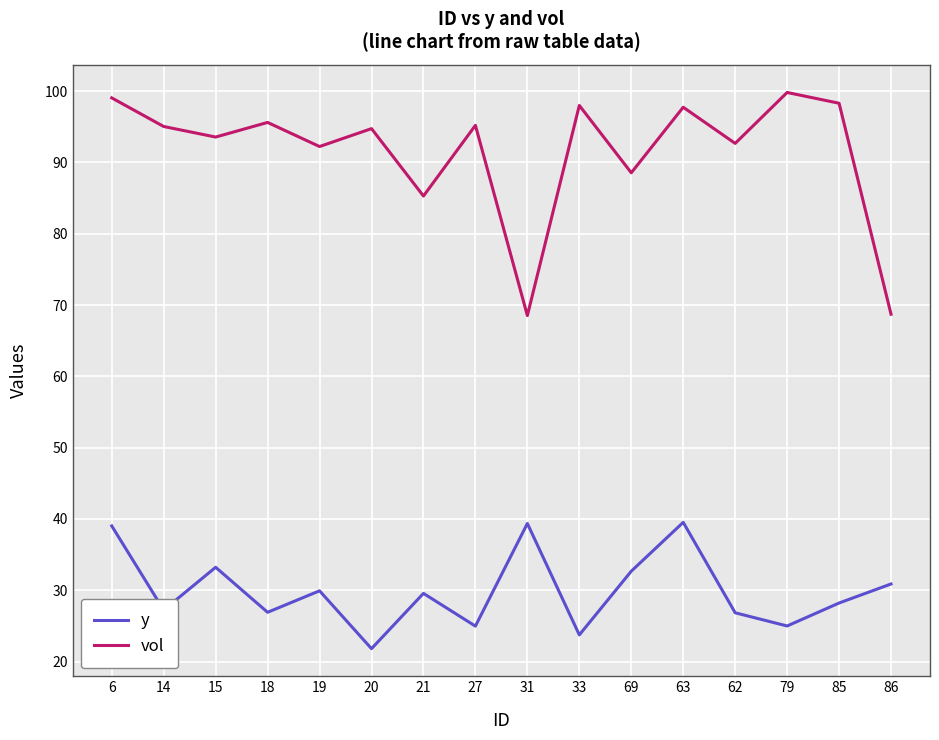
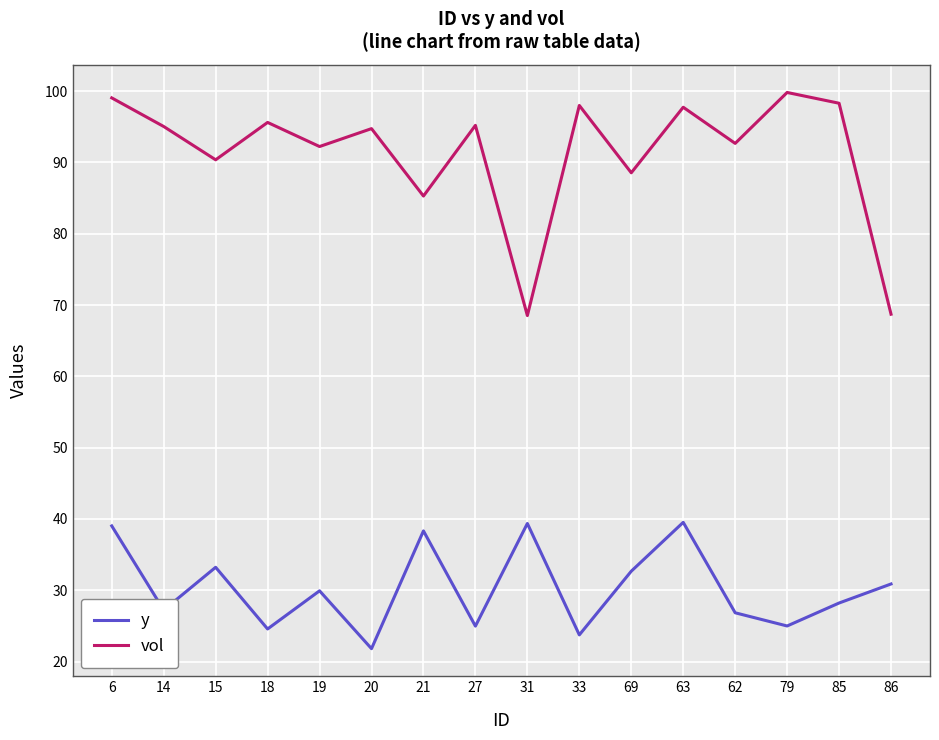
vol, 15: 94 -> 90
y, 18: 27 -> 25
y, 21: 30 -> 38
